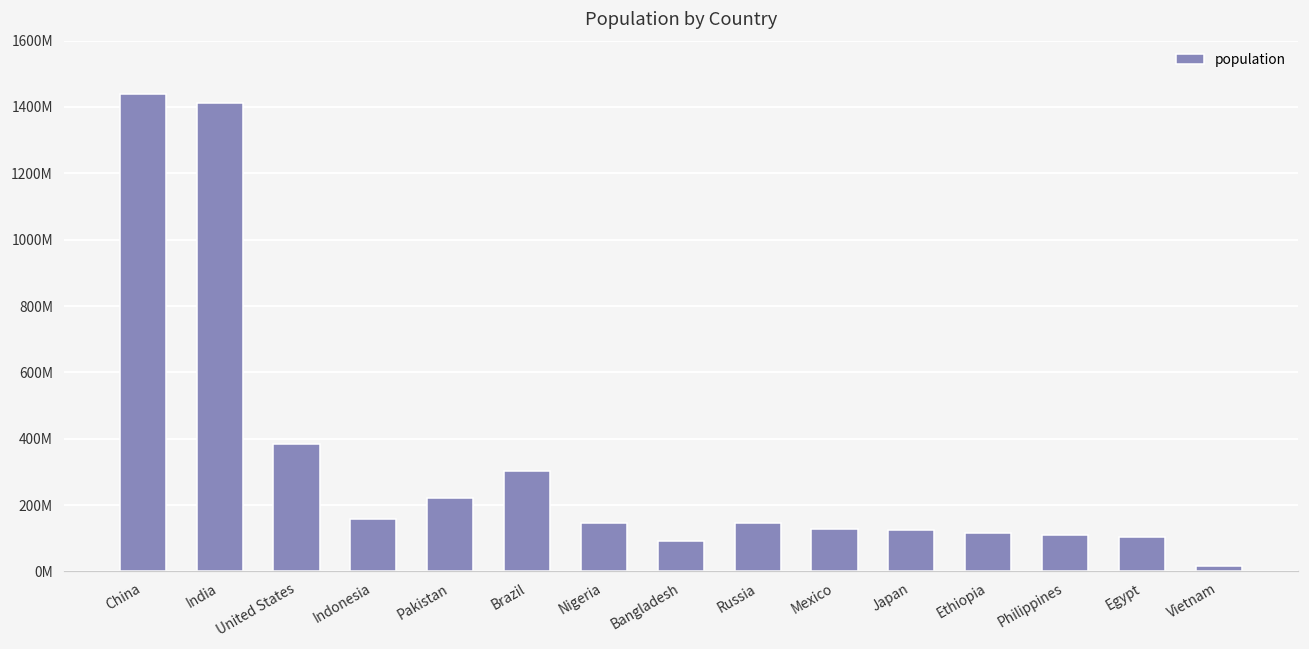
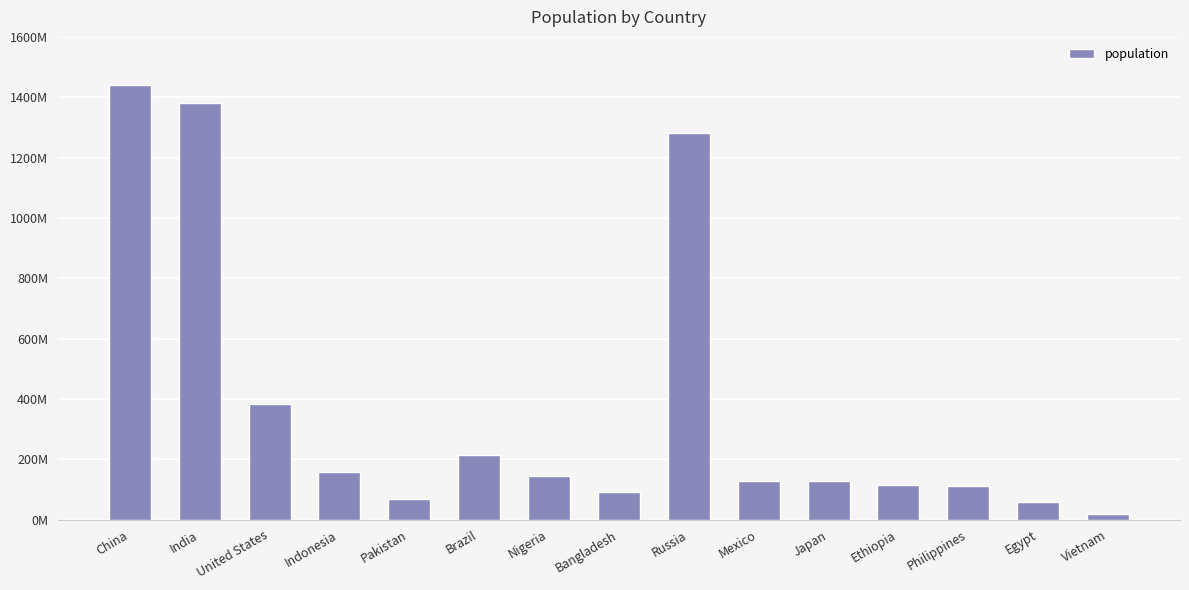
India: 1410000000 -> 1380000000
Pakistan: 220000000 -> 70000000
Brazil: 300000000 -> 210000000
Russia: 150000000 -> 1280000000
Egypt: 100000000 -> 60000000
